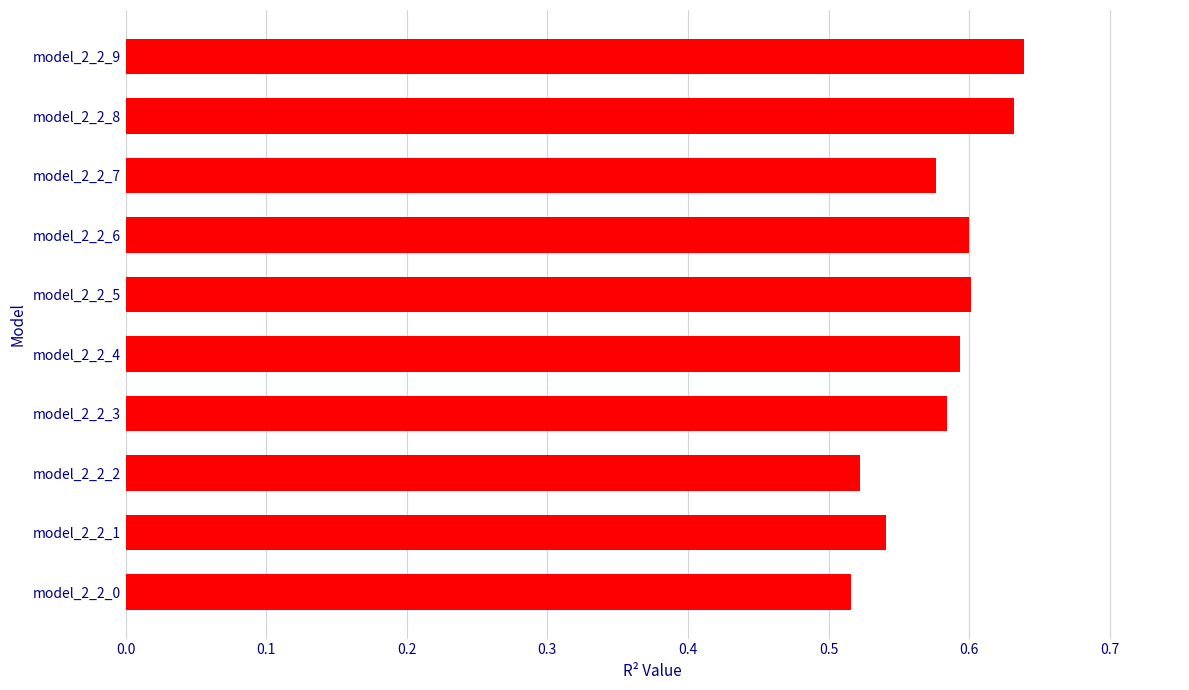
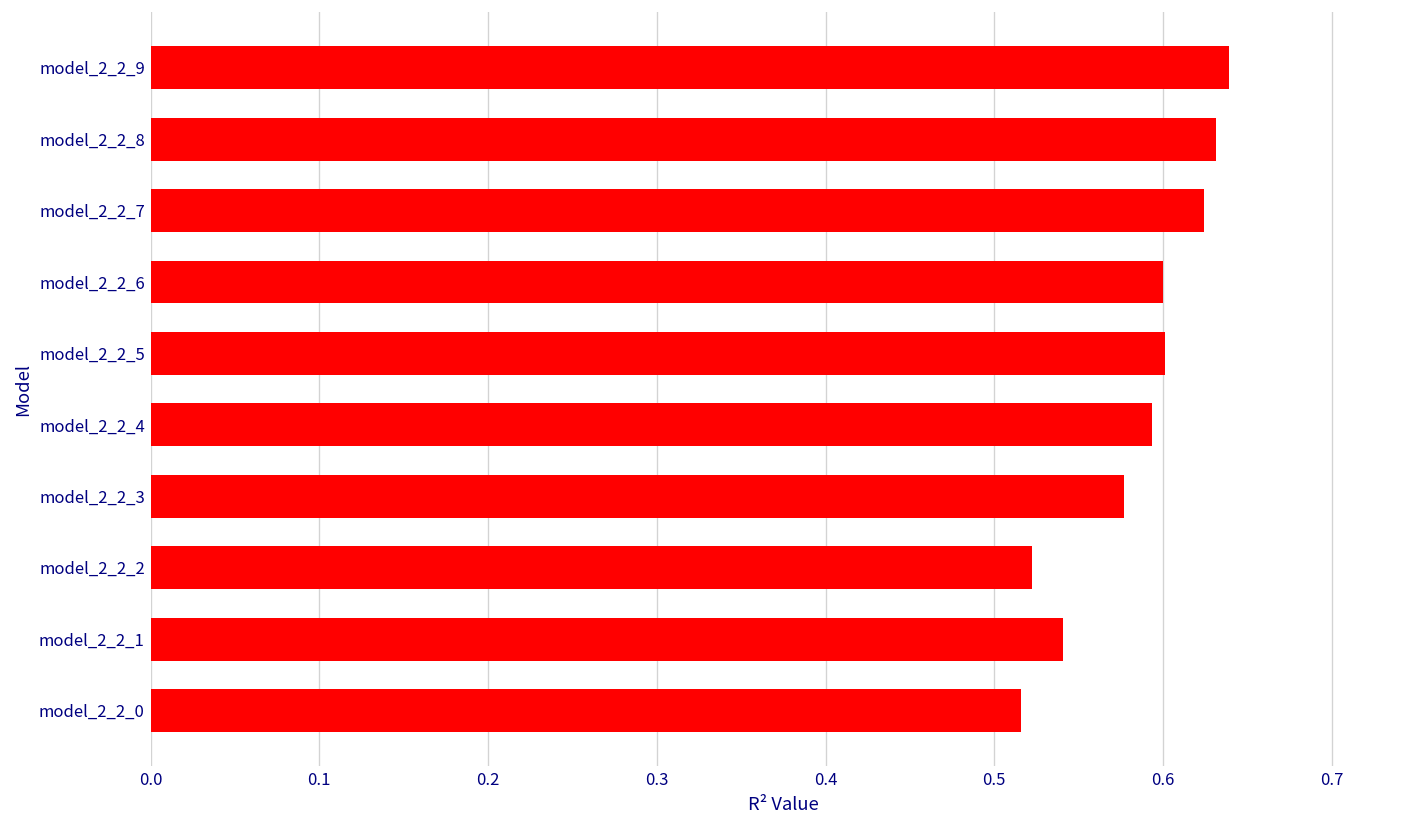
model_2_2_7: 0.576 -> 0.624
model_2_2_3: 0.585 -> 0.577
